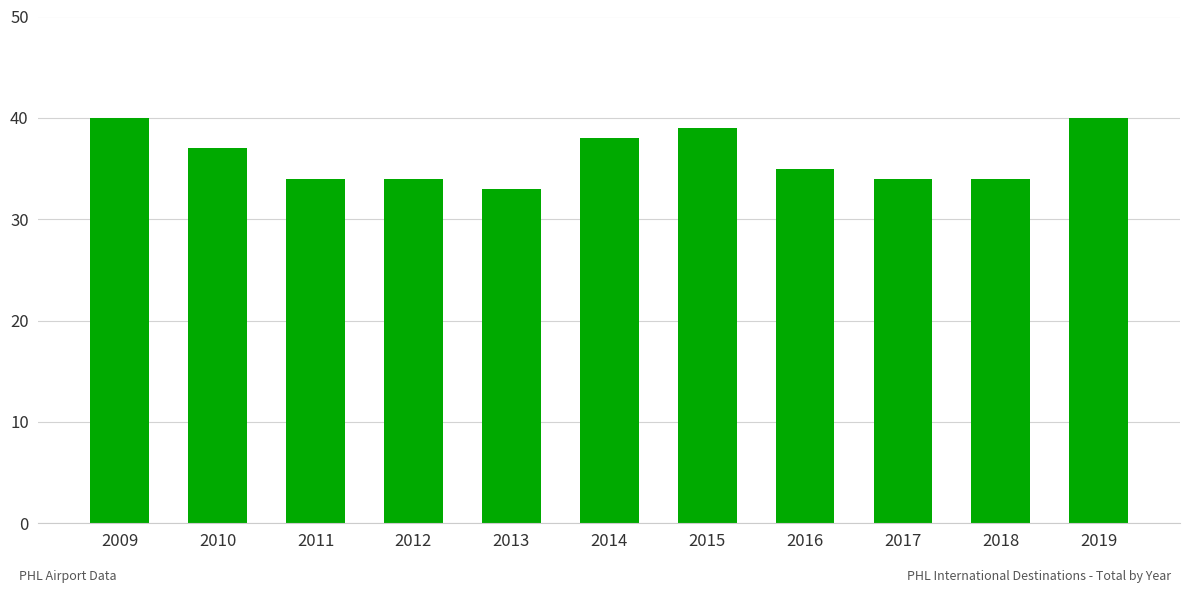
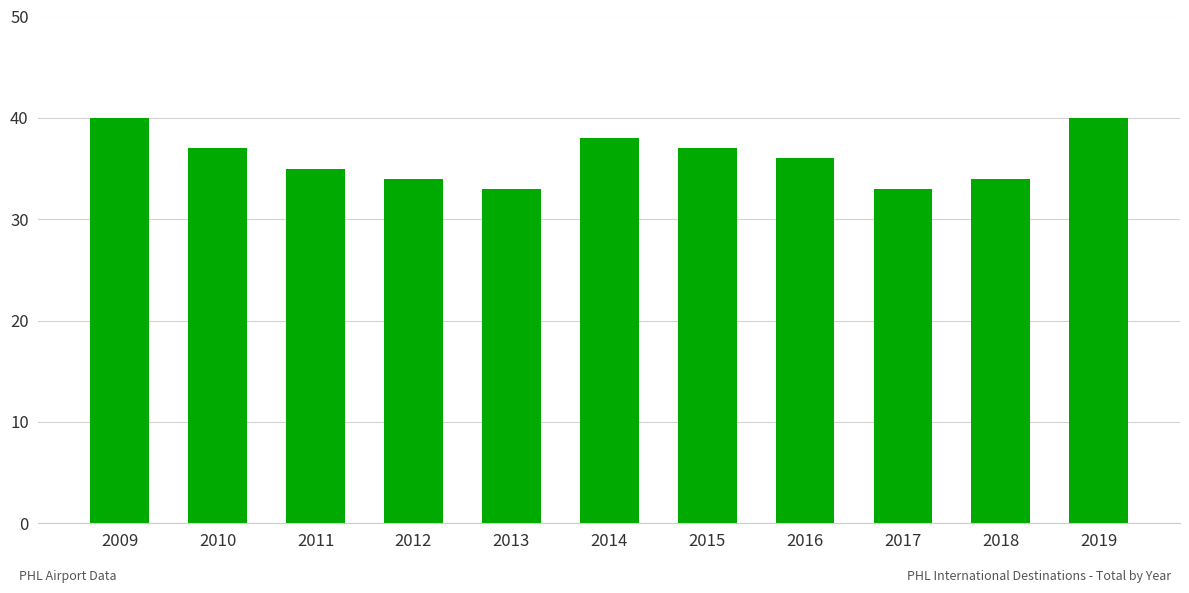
2011: 34 -> 35
2015: 39 -> 37
2016: 35 -> 36
2017: 34 -> 33
